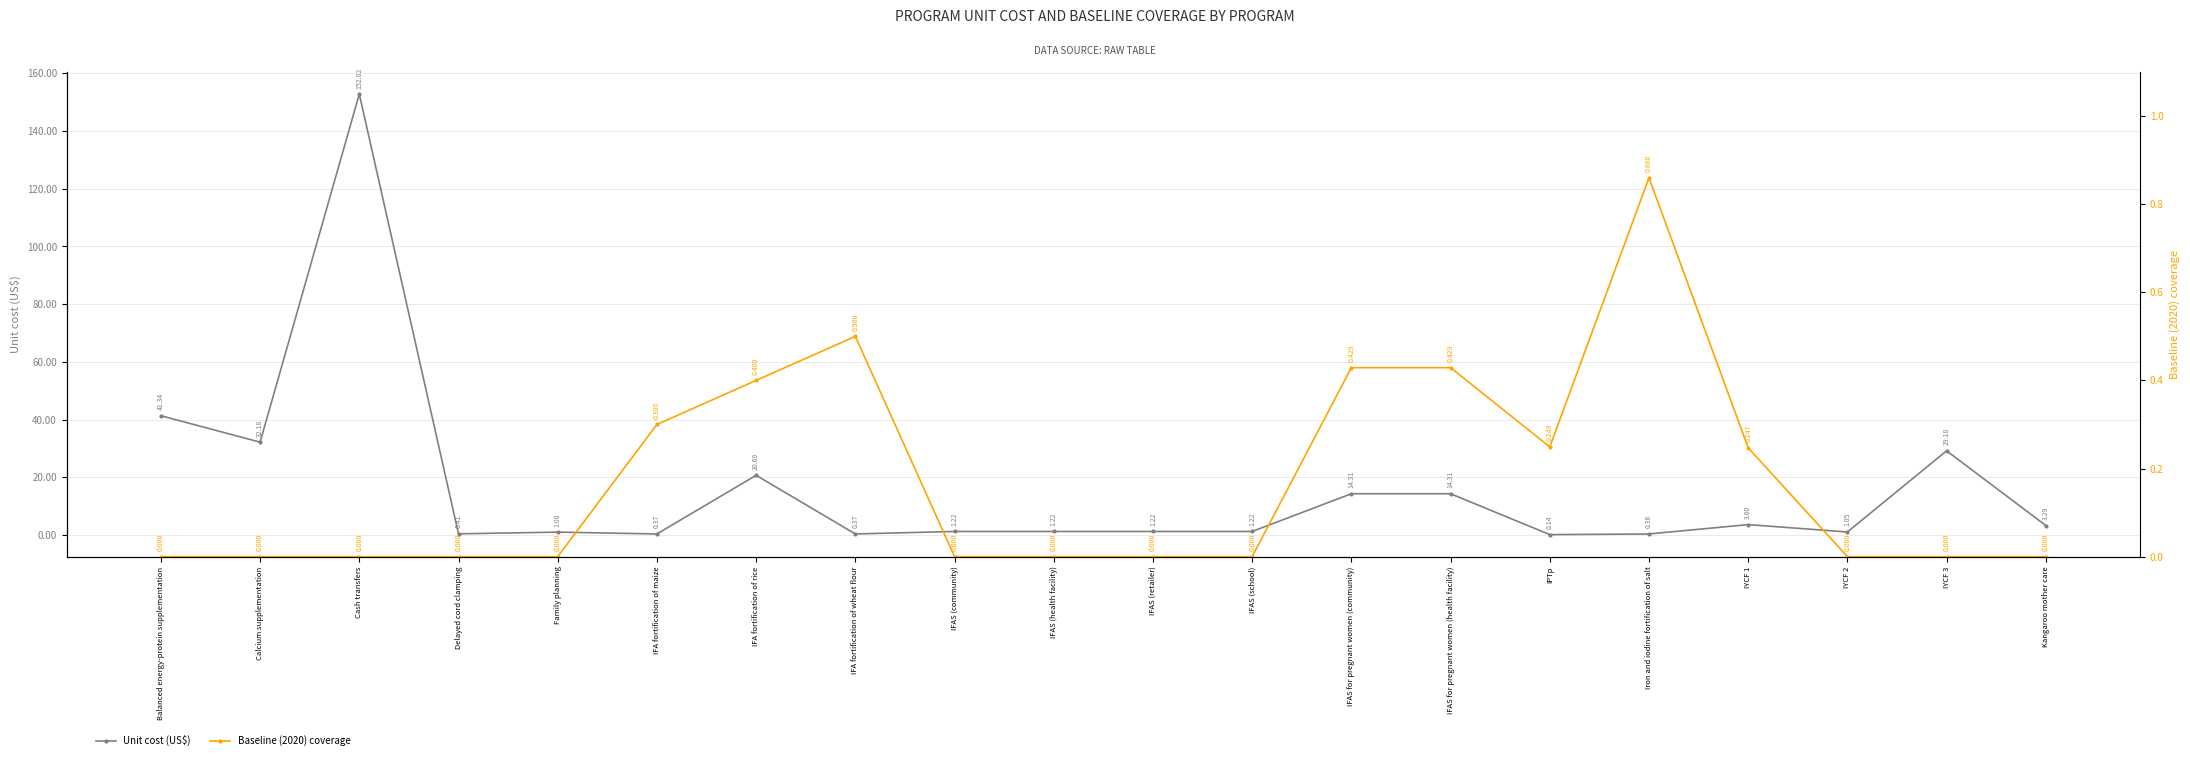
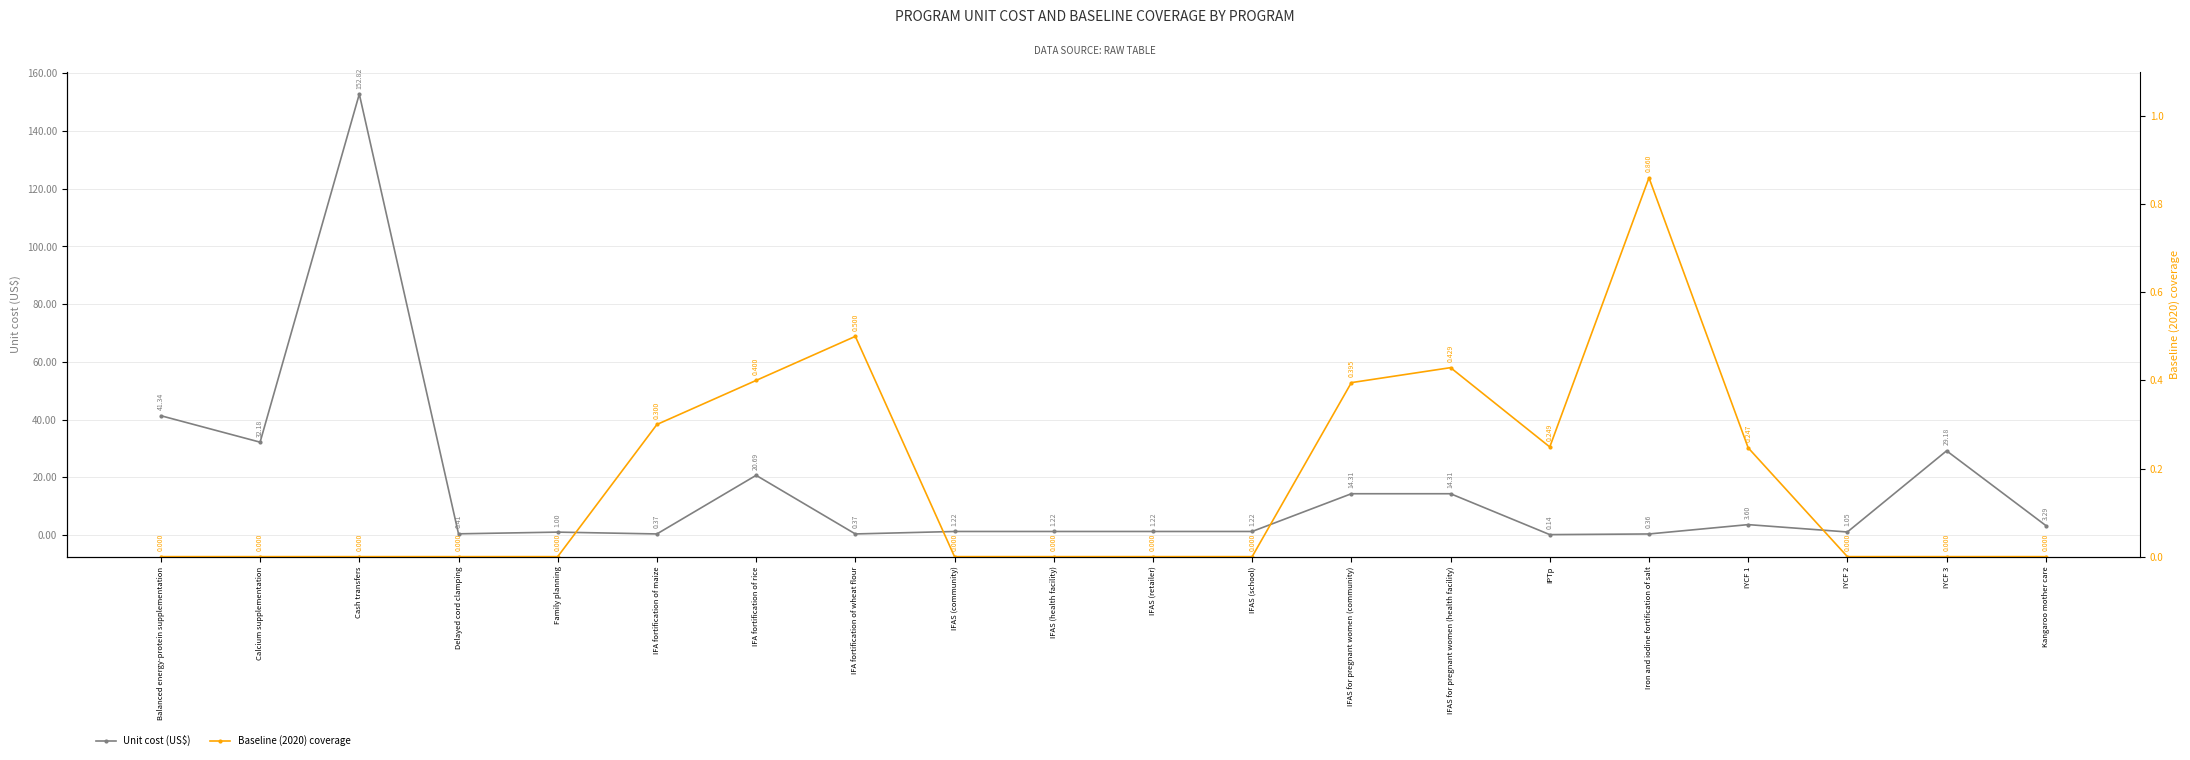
Baseline (2020) coverage, IFAS for pregnant women (community): 0.429 -> 0.395
